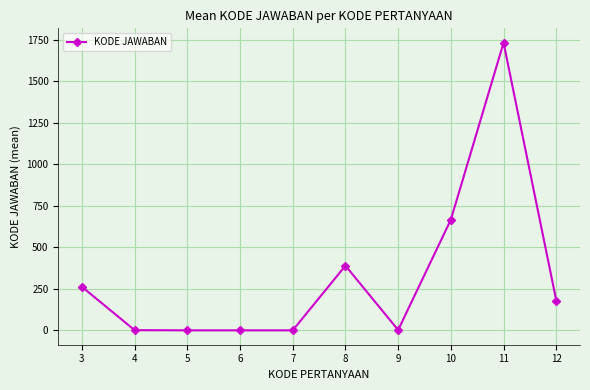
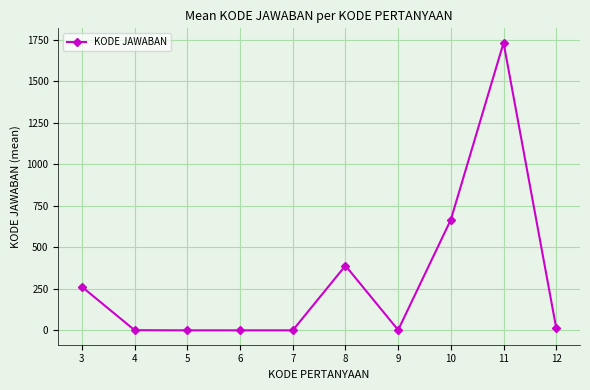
12: 180 -> 10
